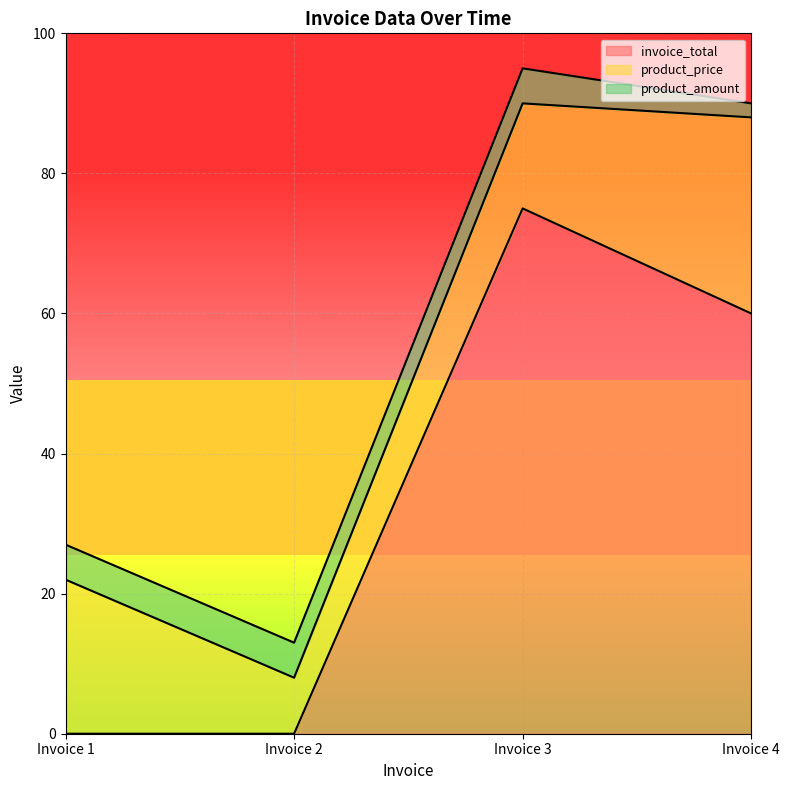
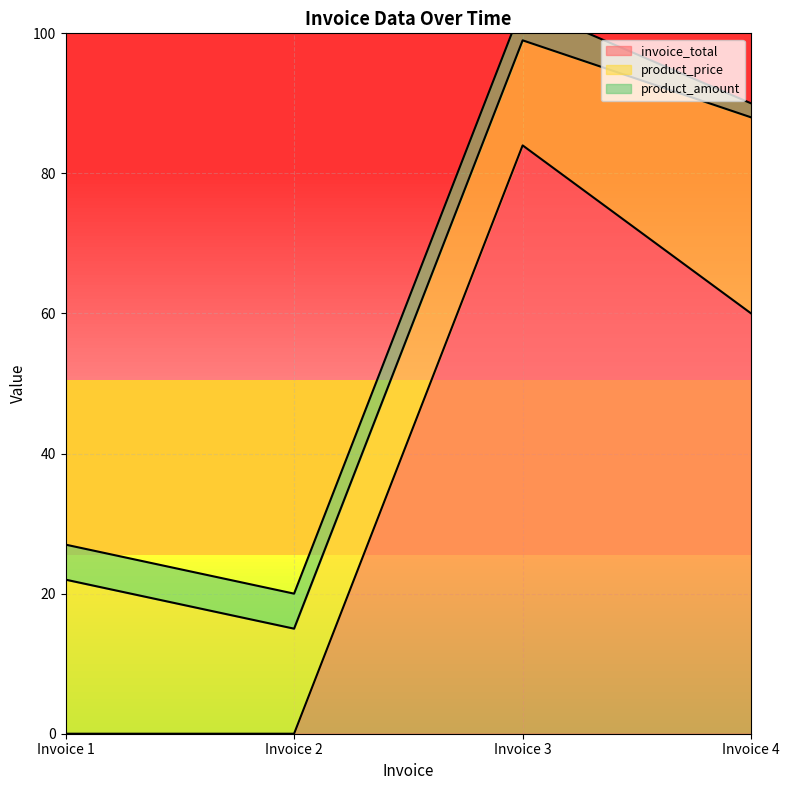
product_price, Invoice 2: 8 -> 15
invoice_total, Invoice 3: 75 -> 84
